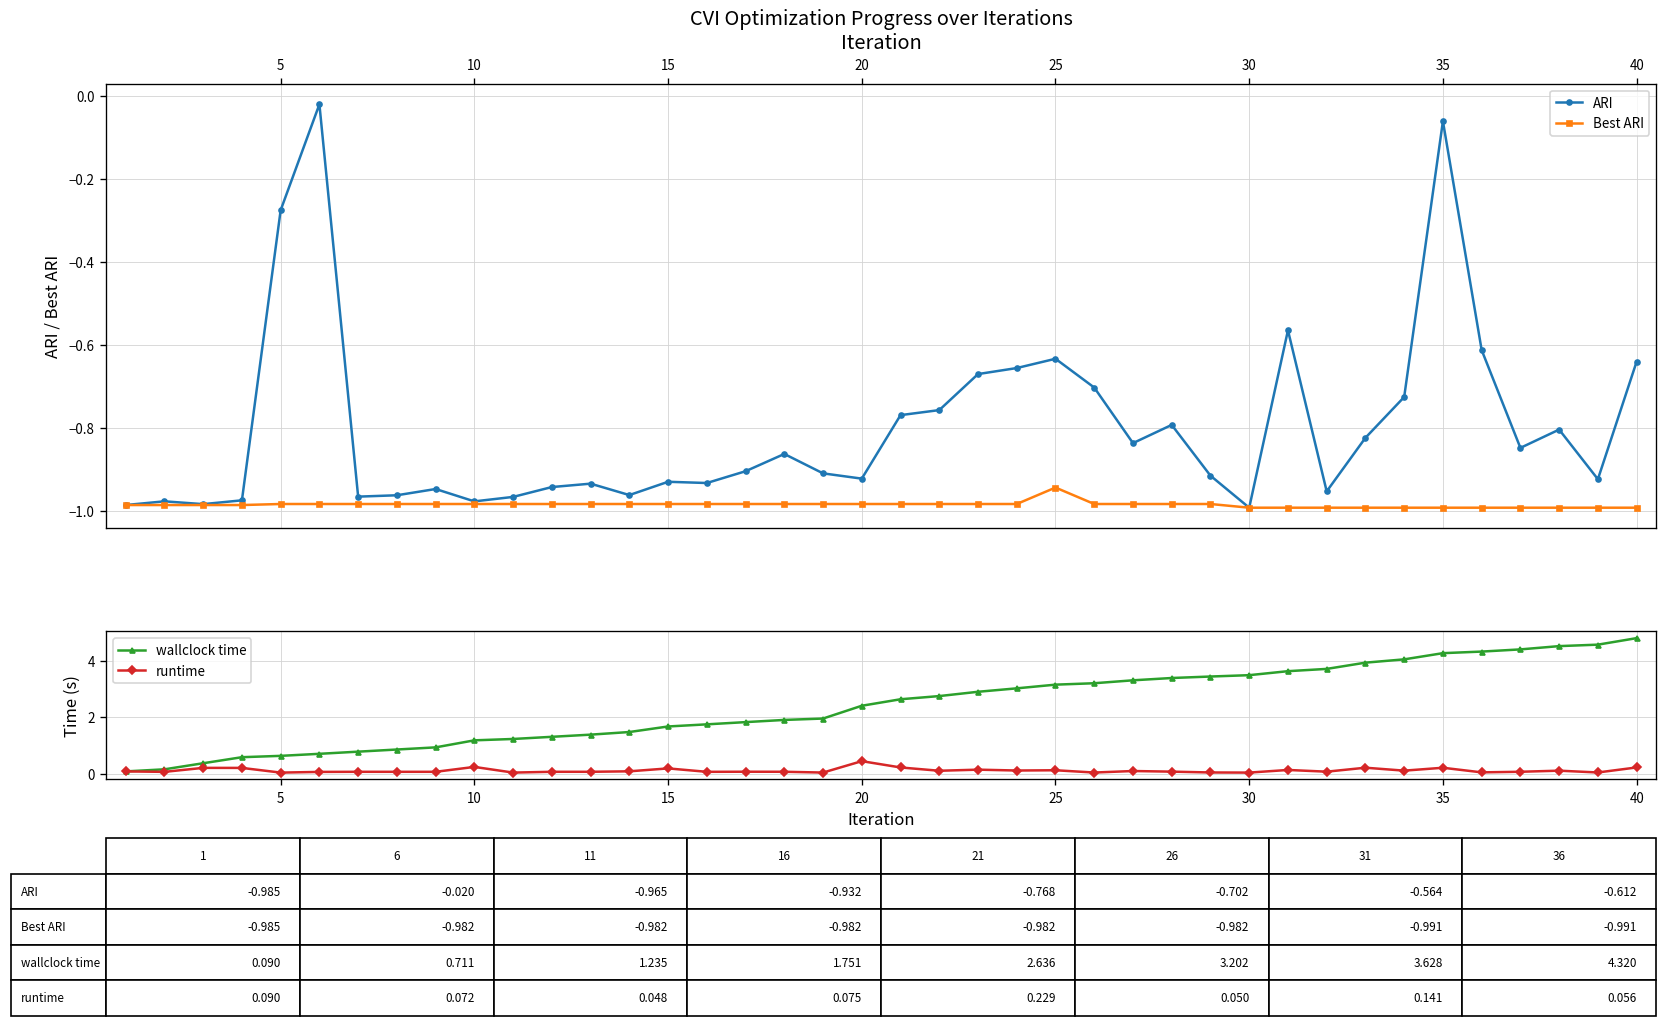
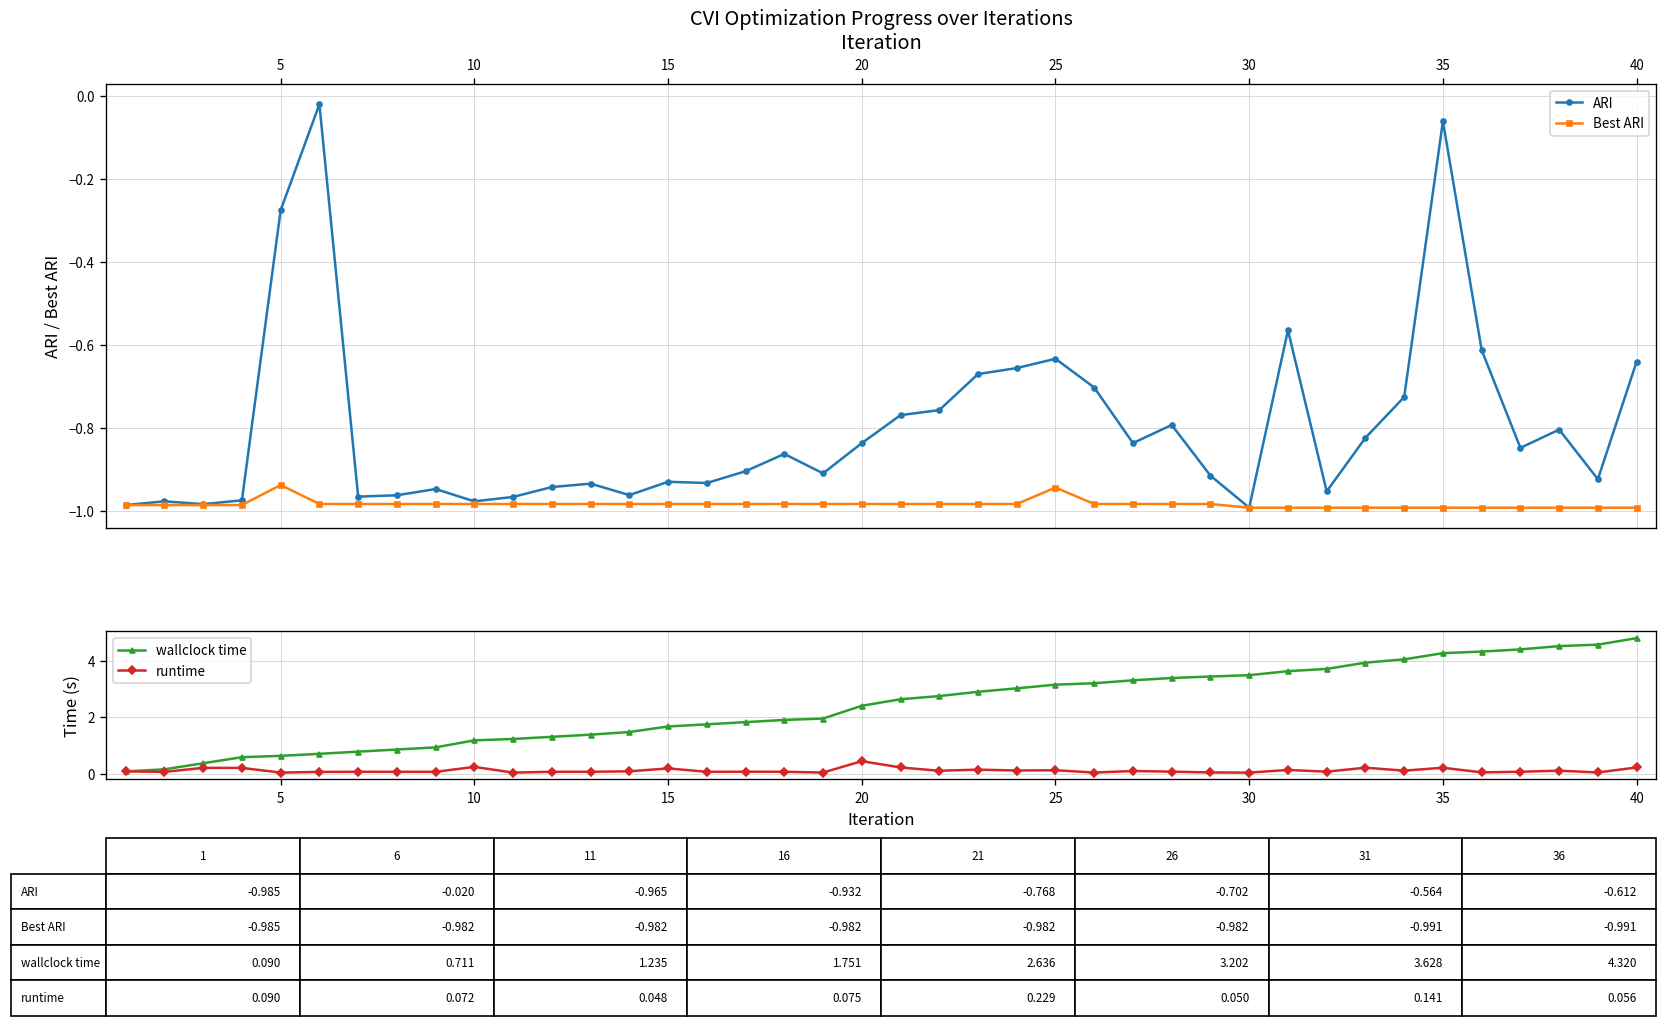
CVI Optimization Progress over Iterations Iteration, Best ARI, 5: -0.98 -> -0.94
CVI Optimization Progress over Iterations Iteration, ARI, 20: -0.92 -> -0.84
